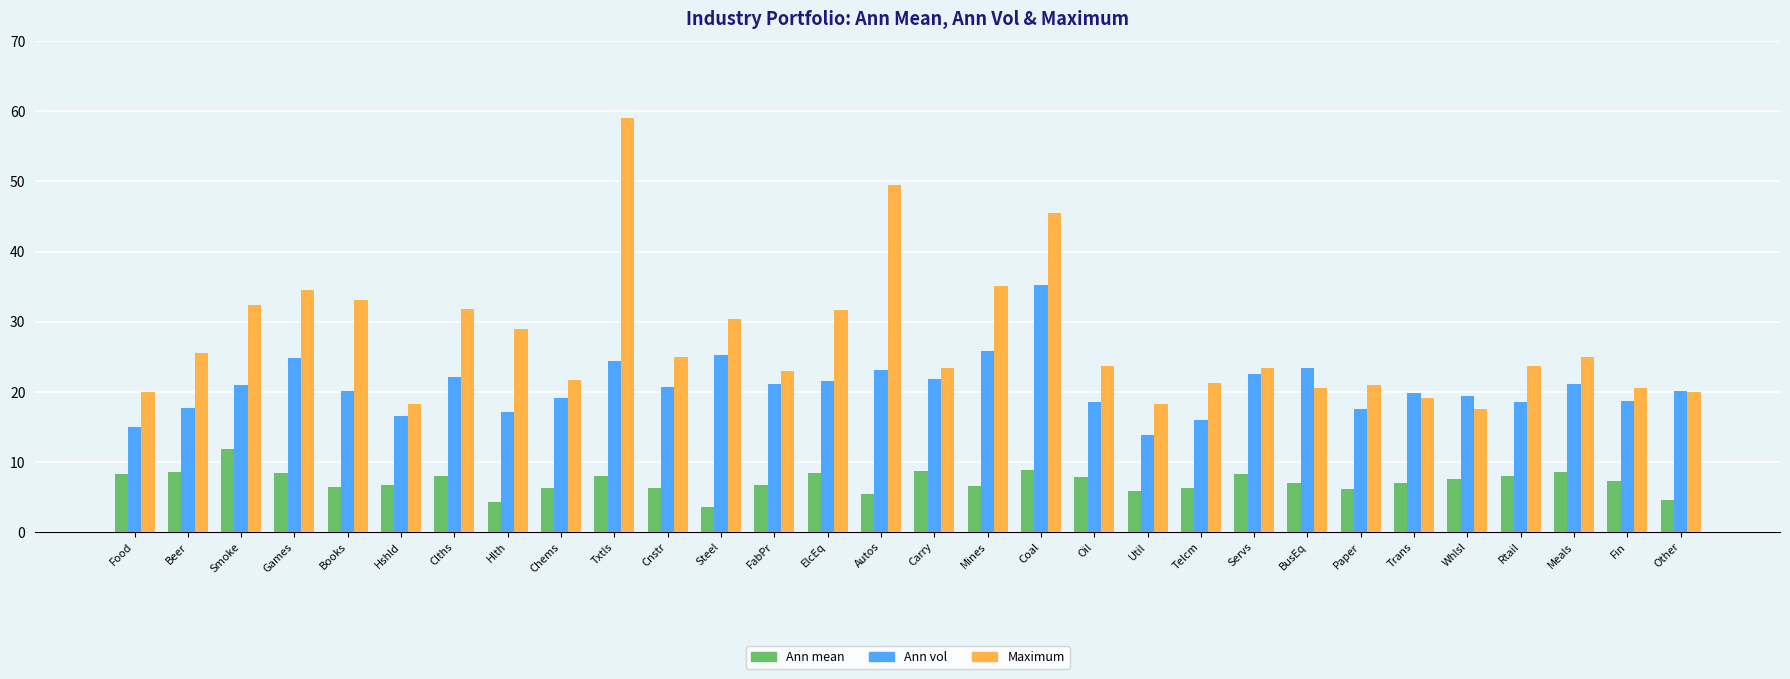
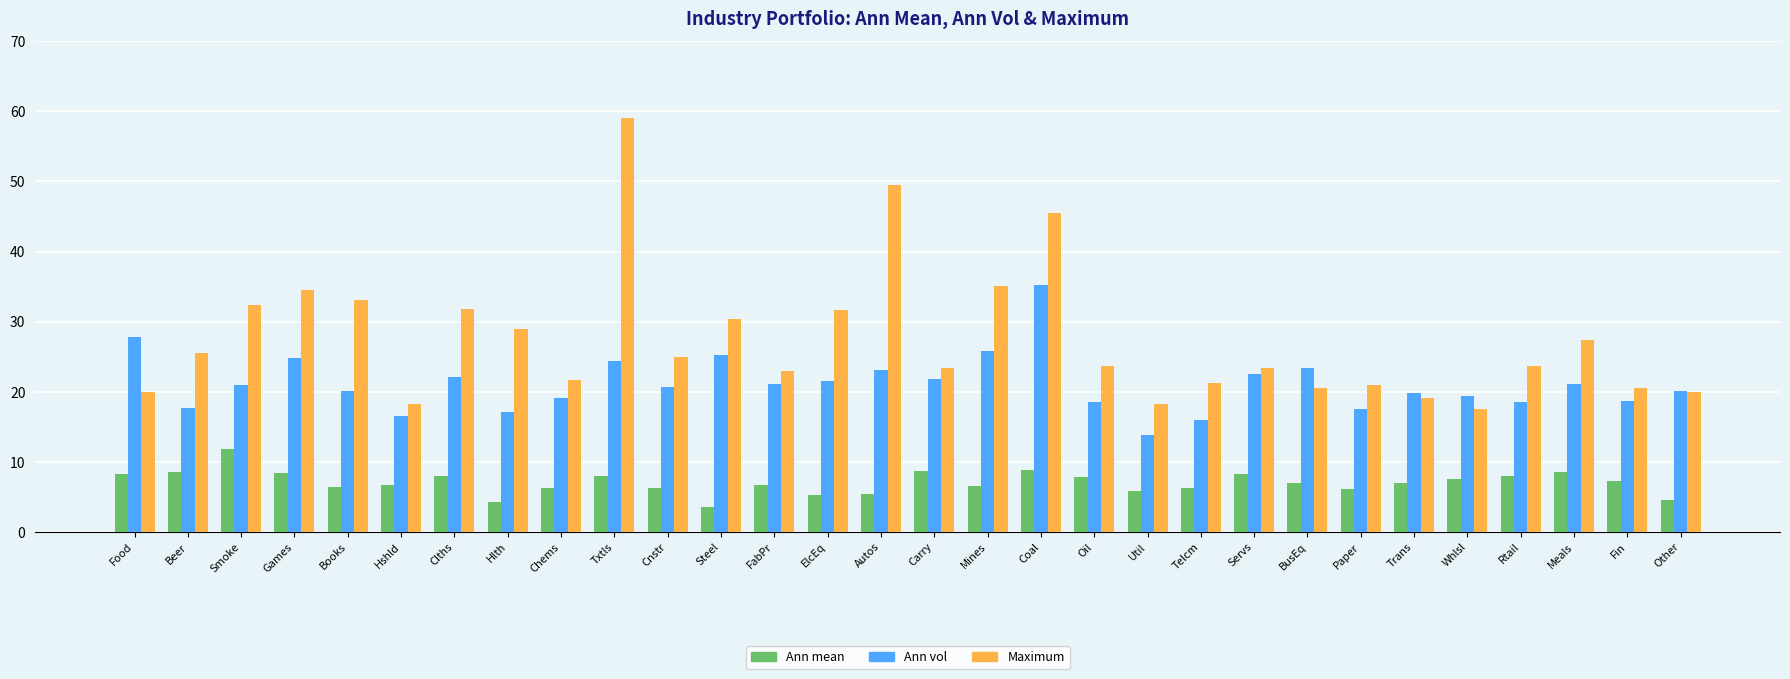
Ann vol, Food: 15 -> 28
Ann mean, ElcEq: 8 -> 5
Maximum, Meals: 25 -> 27
